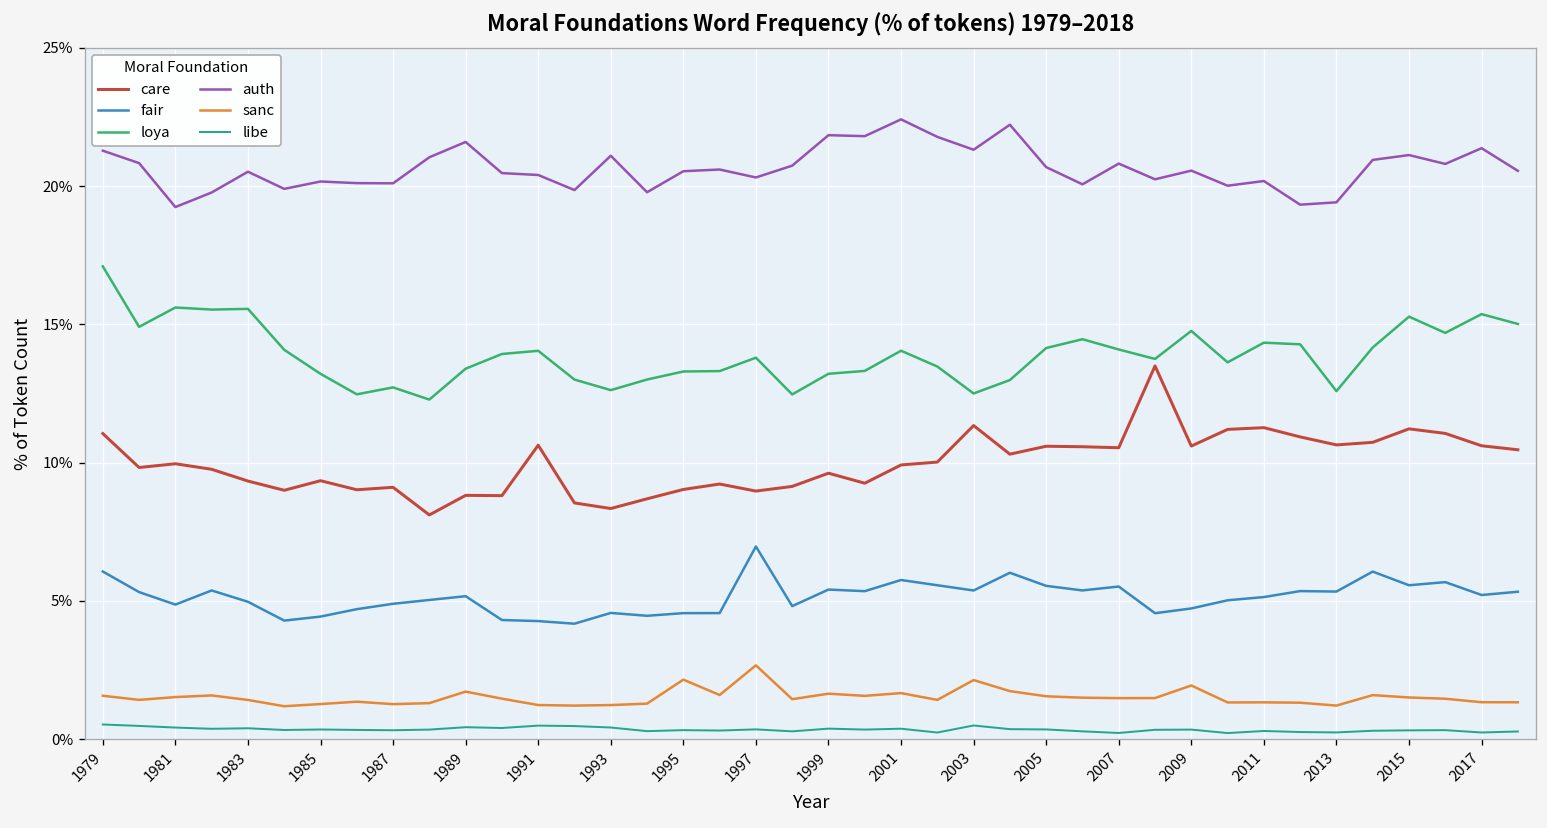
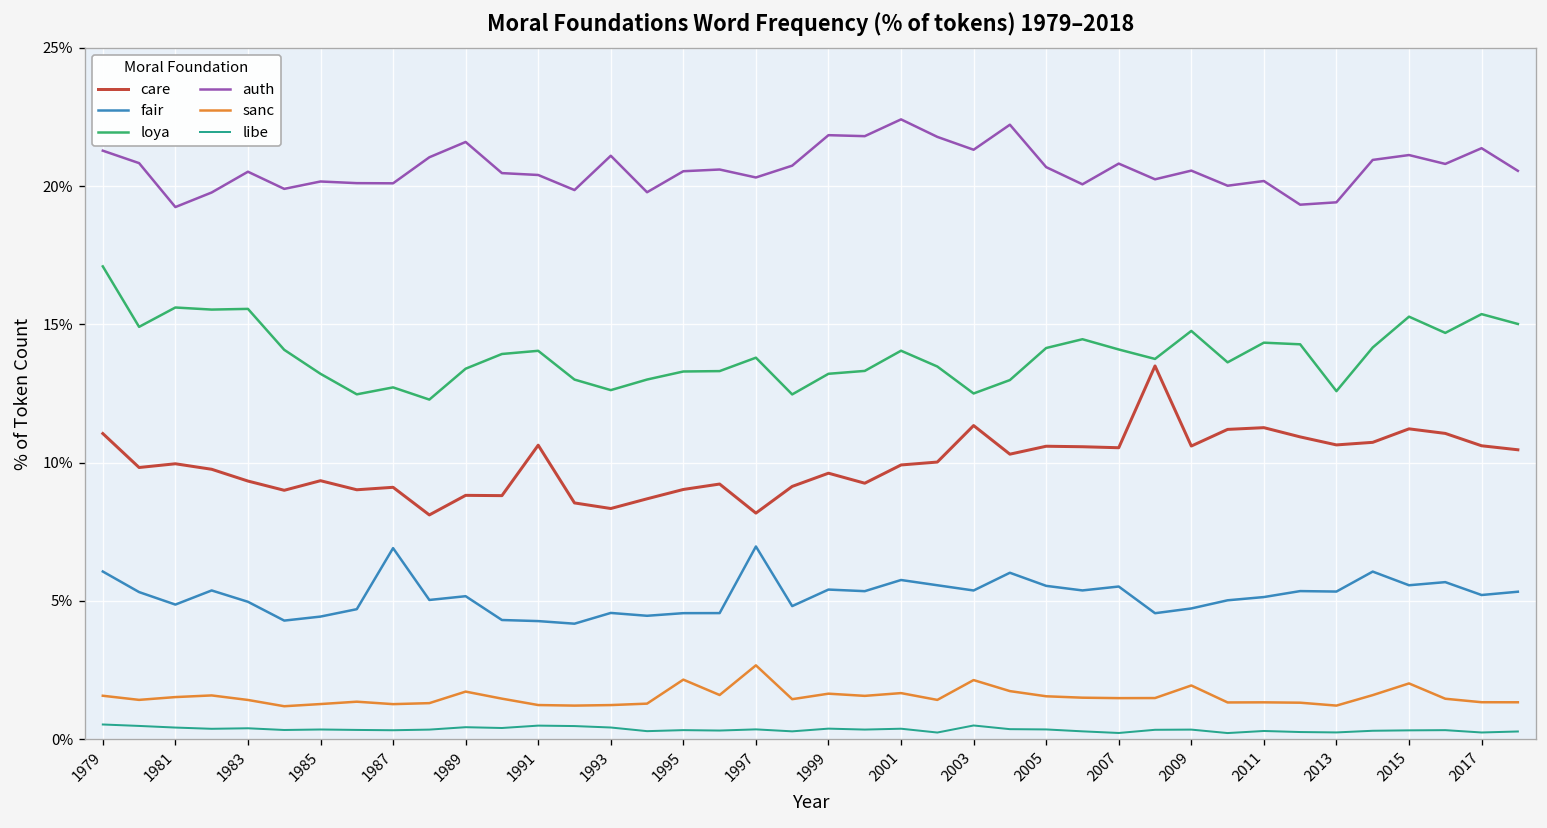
fair, 1987: 4.9% -> 6.9%
care, 1997: 9.0% -> 8.2%
sanc, 2015: 1.5% -> 2.0%
